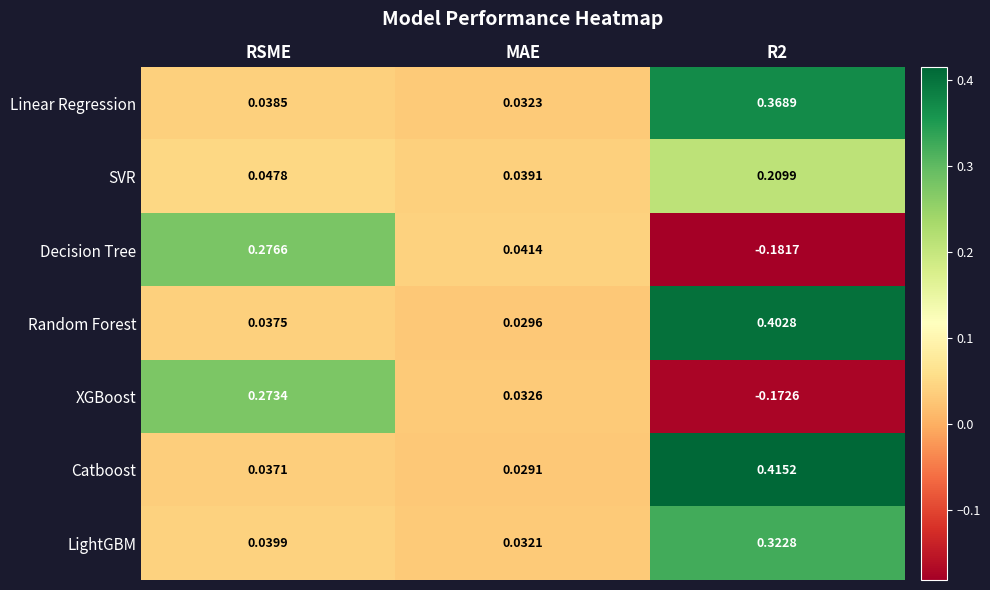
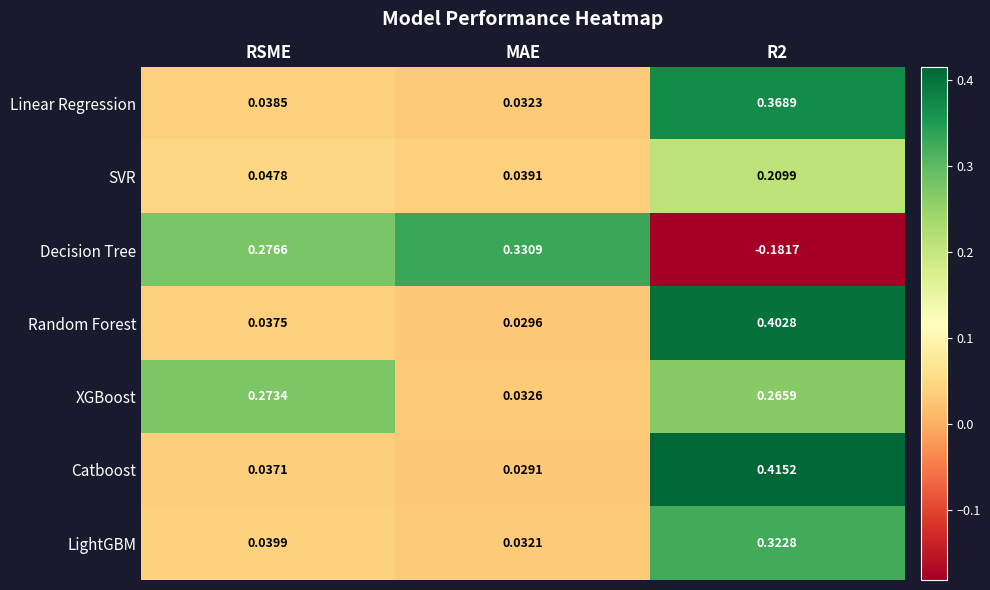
Decision Tree, MAE: 0.0414 -> 0.3309
XGBoost, R2: -0.1726 -> 0.2659
